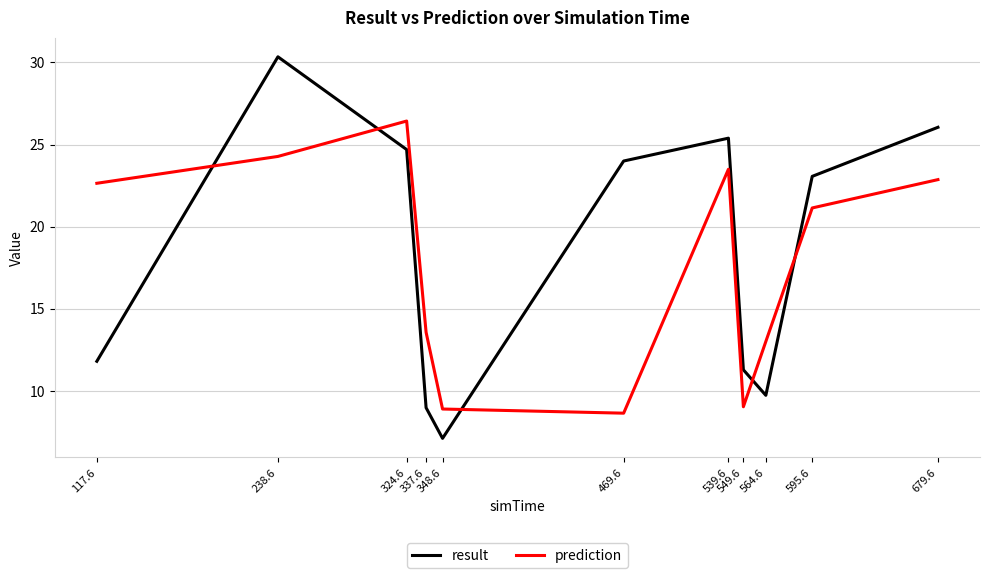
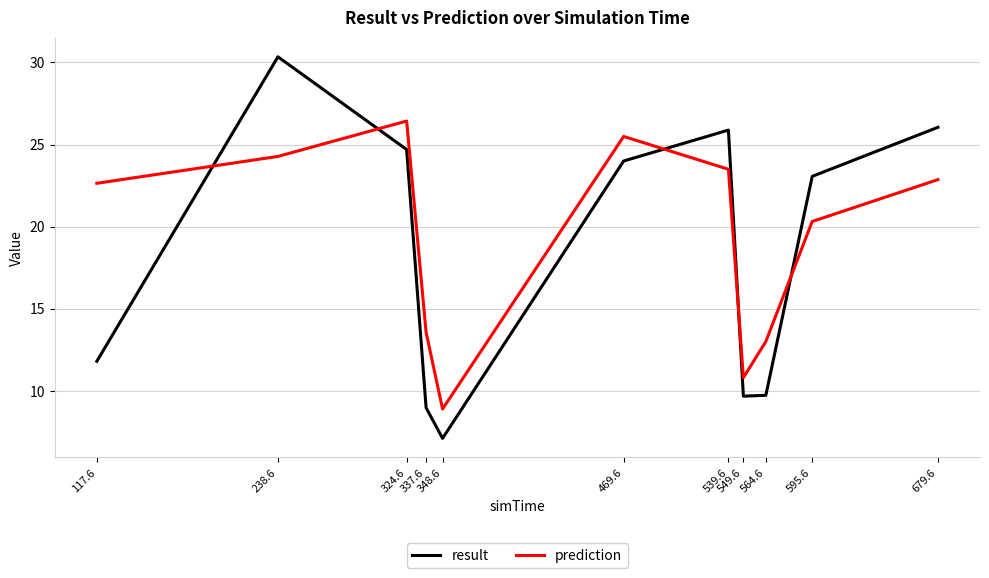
prediction, 469.6: 8.6 -> 25.5
result, 539.6: 25.4 -> 25.9
result, 549.6: 11.3 -> 9.7
prediction, 549.6: 9.0 -> 10.8
prediction, 595.6: 21.1 -> 20.3
